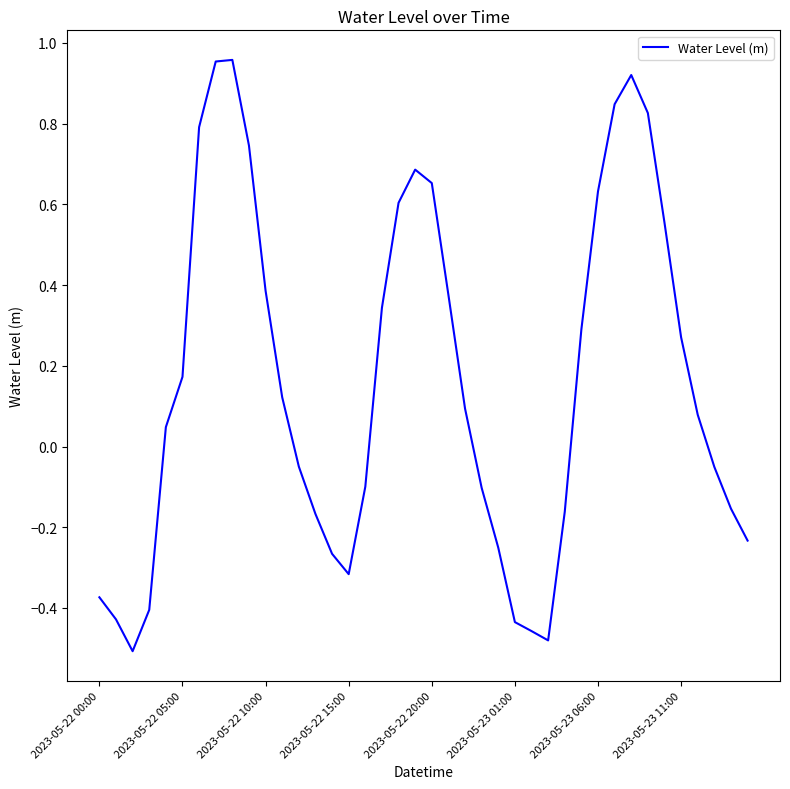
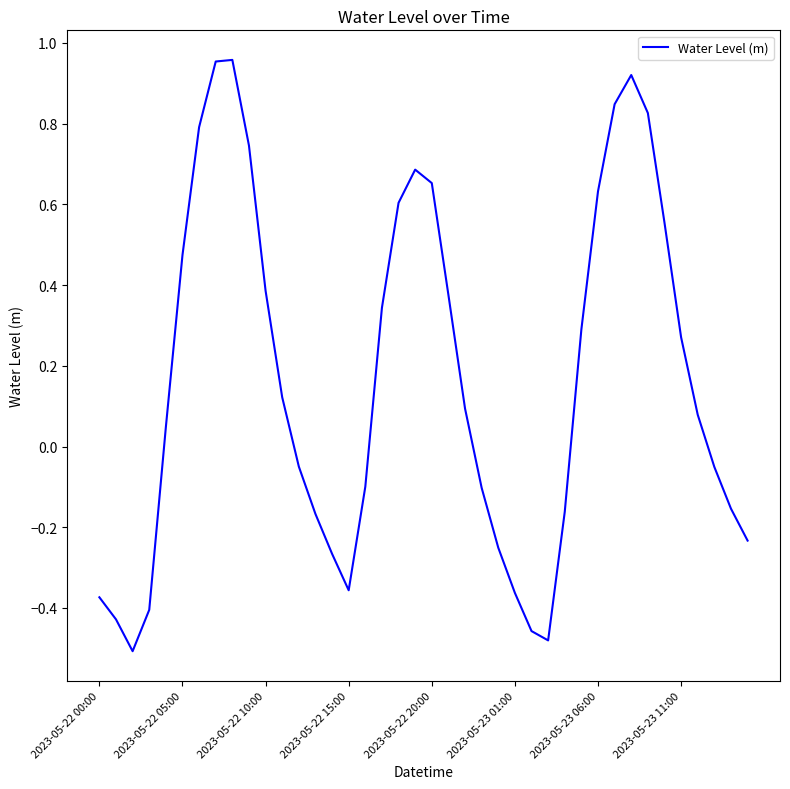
2023-05-22 05:00: 0.17 -> 0.47
2023-05-22 15:00: -0.32 -> -0.36
2023-05-23 01:00: -0.44 -> -0.36
